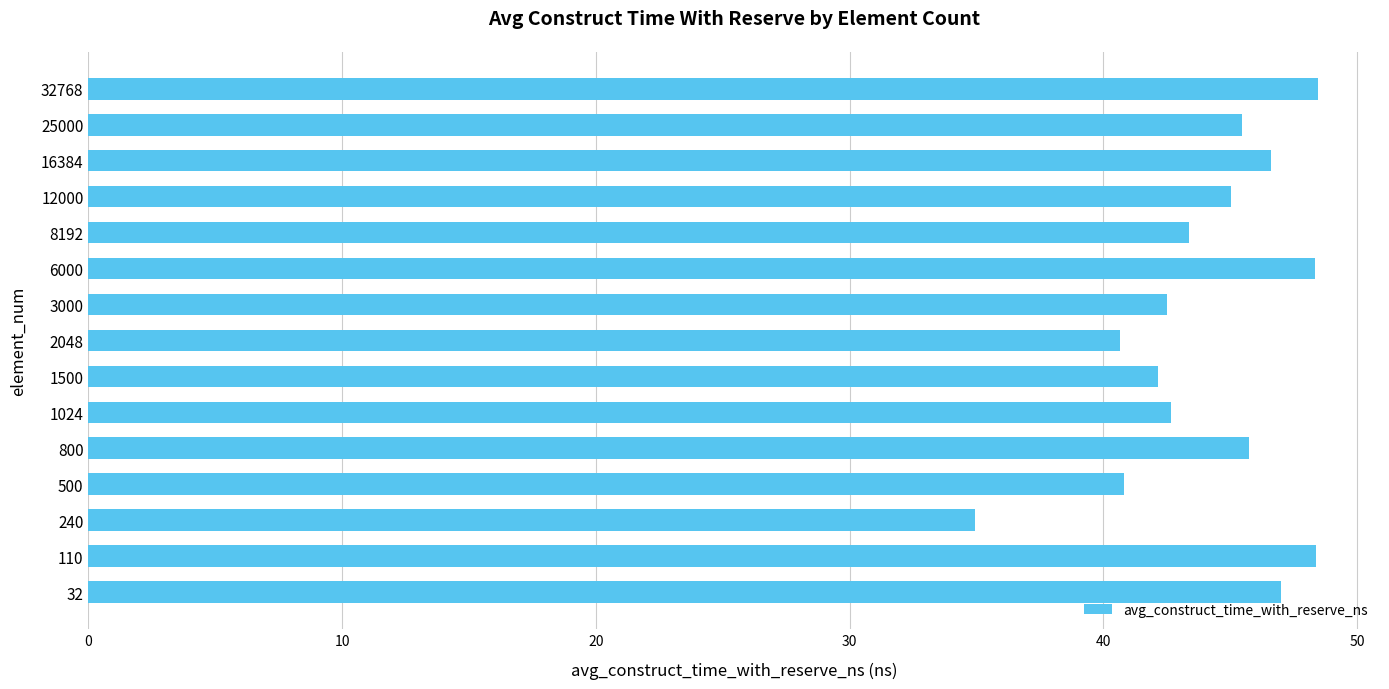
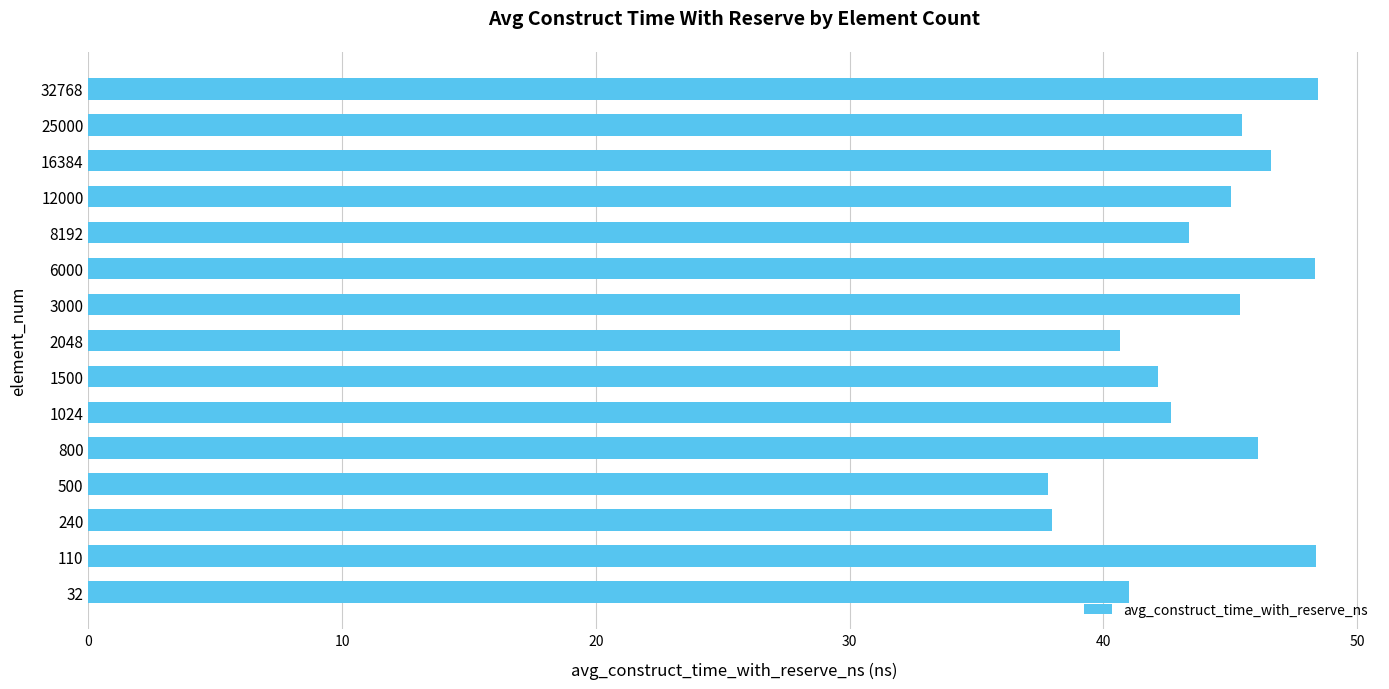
3000: 42.5 -> 45.4
800: 45.7 -> 46.1
500: 40.8 -> 37.8
240: 35.0 -> 38.0
32: 47.0 -> 41.0
